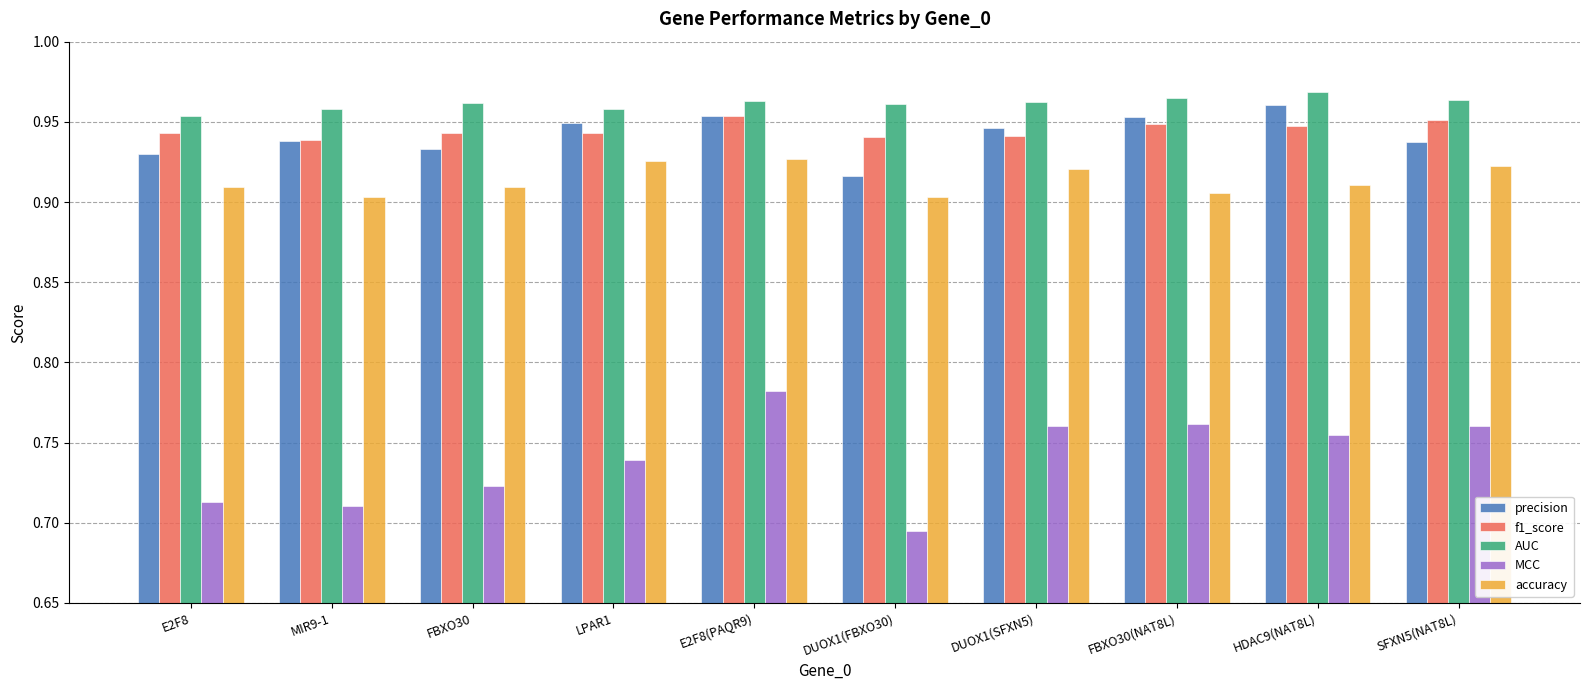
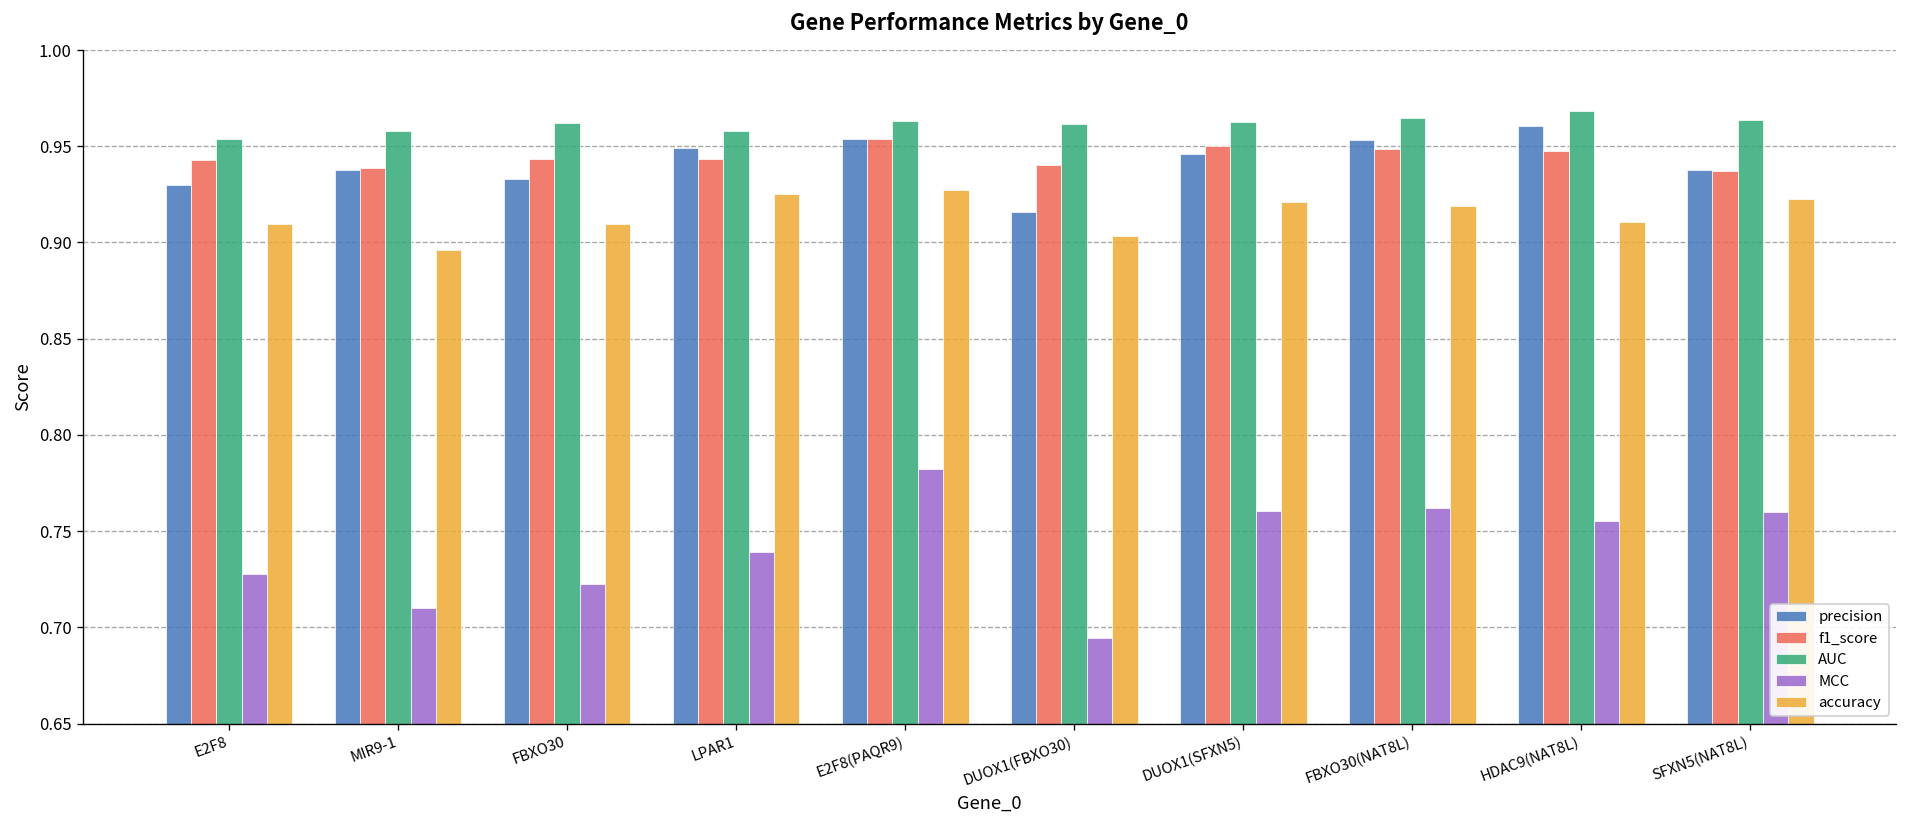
MCC, E2F8: 0.713 -> 0.728
accuracy, MIR9-1: 0.903 -> 0.896
f1_score, DUOX1(SFXN5): 0.941 -> 0.950
accuracy, FBXO30(NAT8L): 0.906 -> 0.919
f1_score, SFXN5(NAT8L): 0.951 -> 0.937
